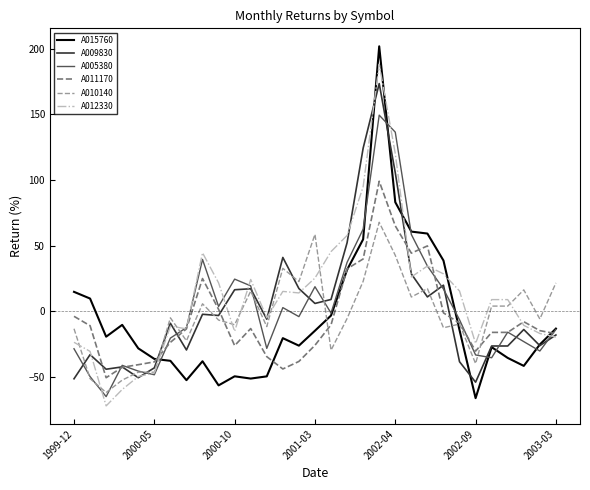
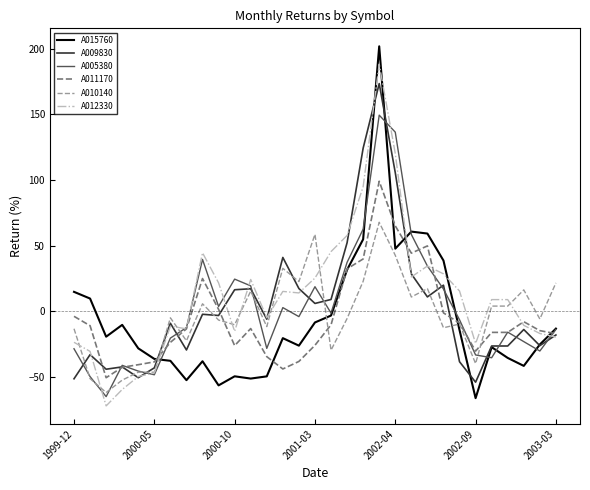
A015760, 2001-03: -15 -> -9
A015760, 2002-04: 83 -> 48
